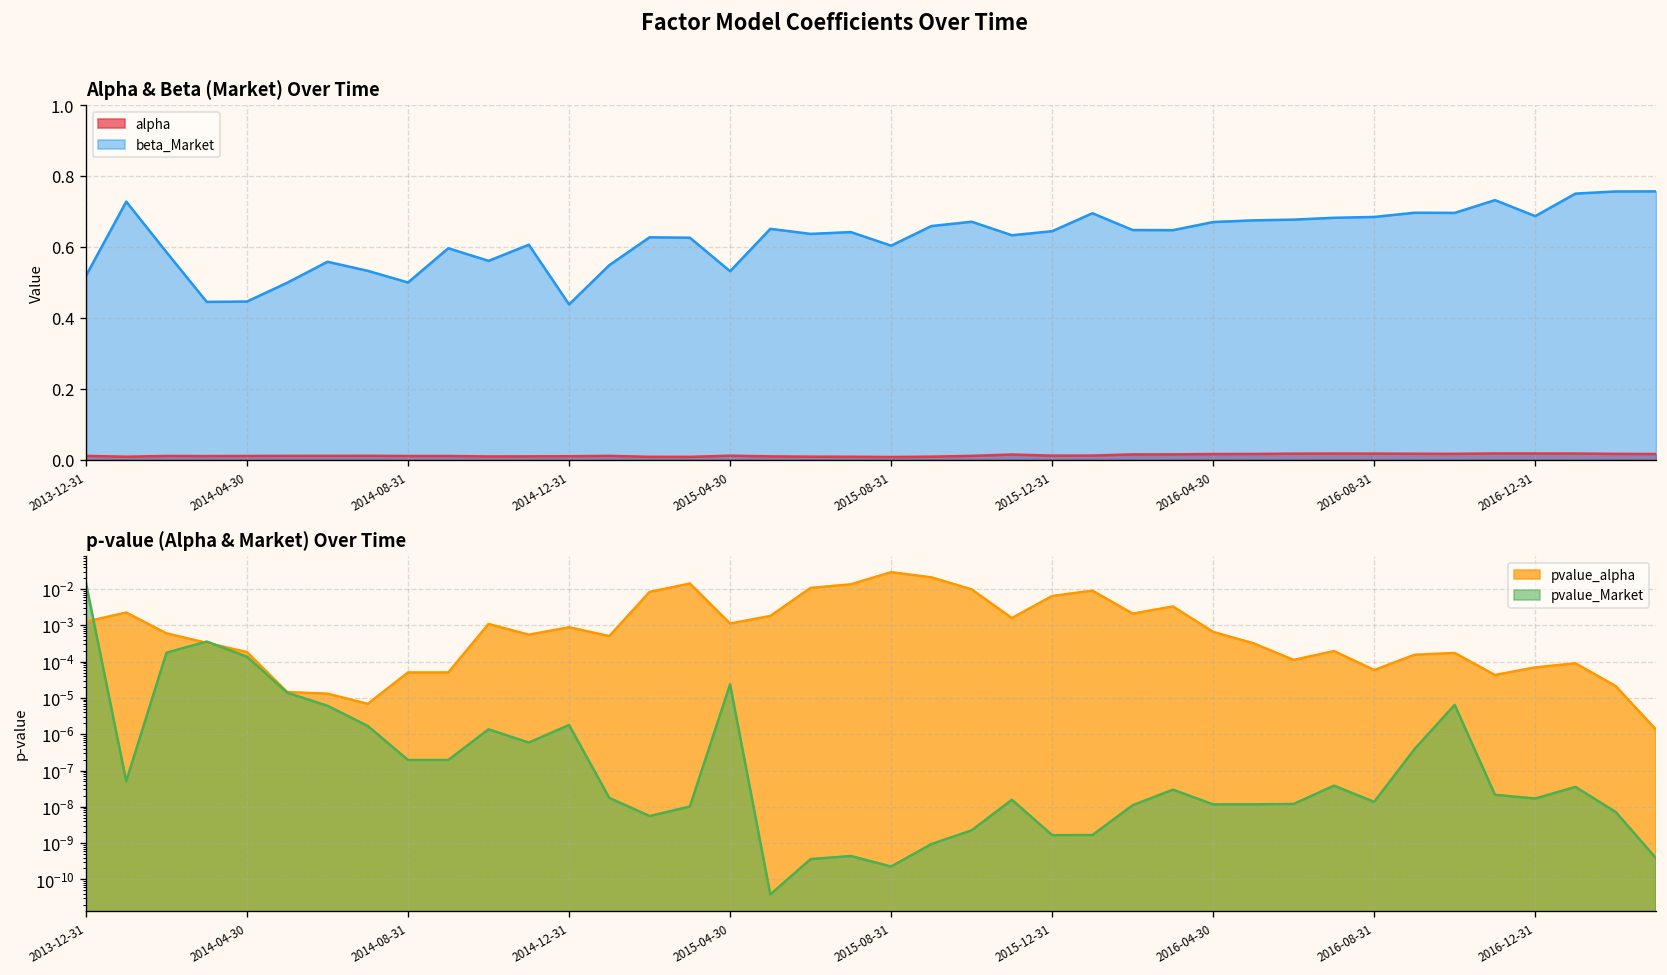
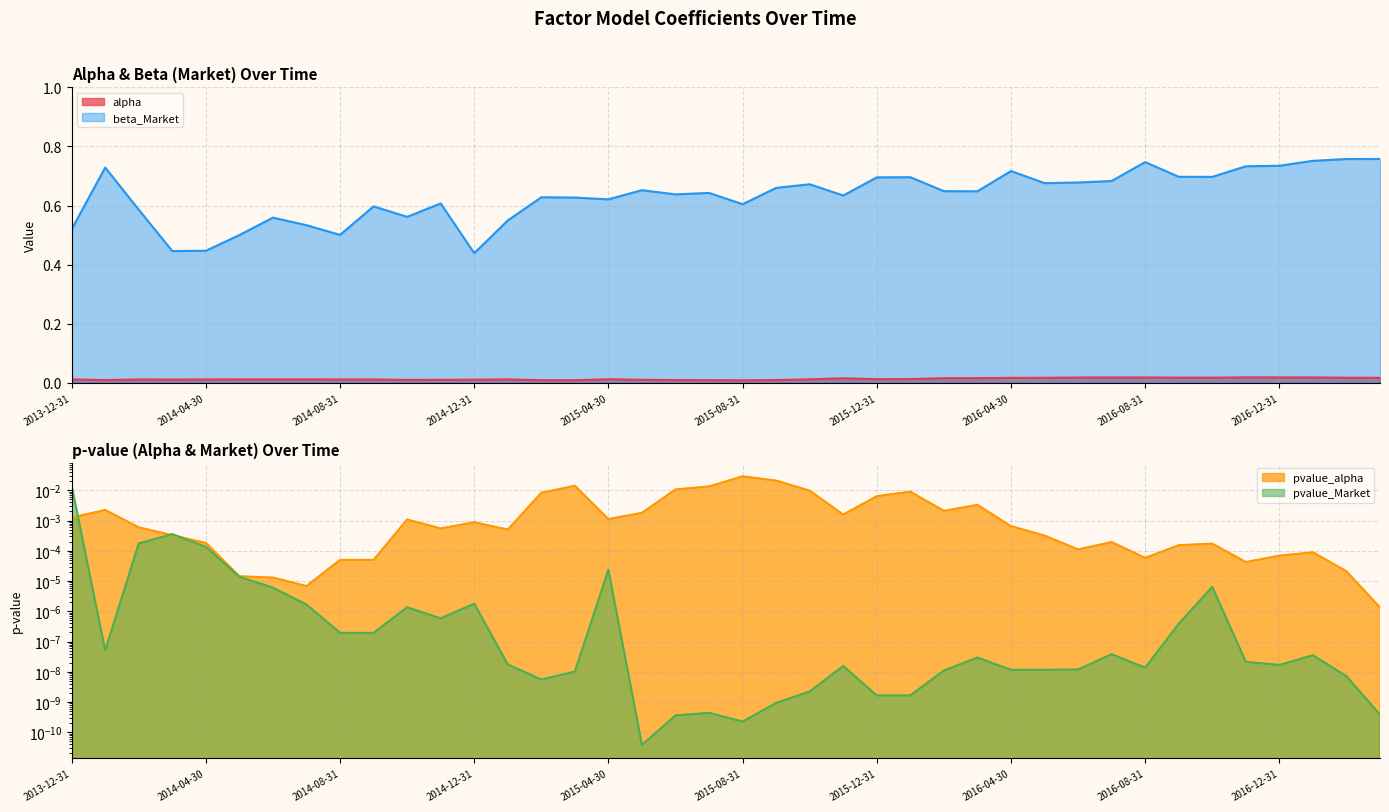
Alpha & Beta (Market) Over Time, beta_Market, 2015-04-30: 0.53 -> 0.62
Alpha & Beta (Market) Over Time, beta_Market, 2015-12-31: 0.65 -> 0.70
Alpha & Beta (Market) Over Time, beta_Market, 2016-04-30: 0.67 -> 0.72
Alpha & Beta (Market) Over Time, beta_Market, 2016-08-31: 0.69 -> 0.75
Alpha & Beta (Market) Over Time, beta_Market, 2016-12-31: 0.69 -> 0.73
